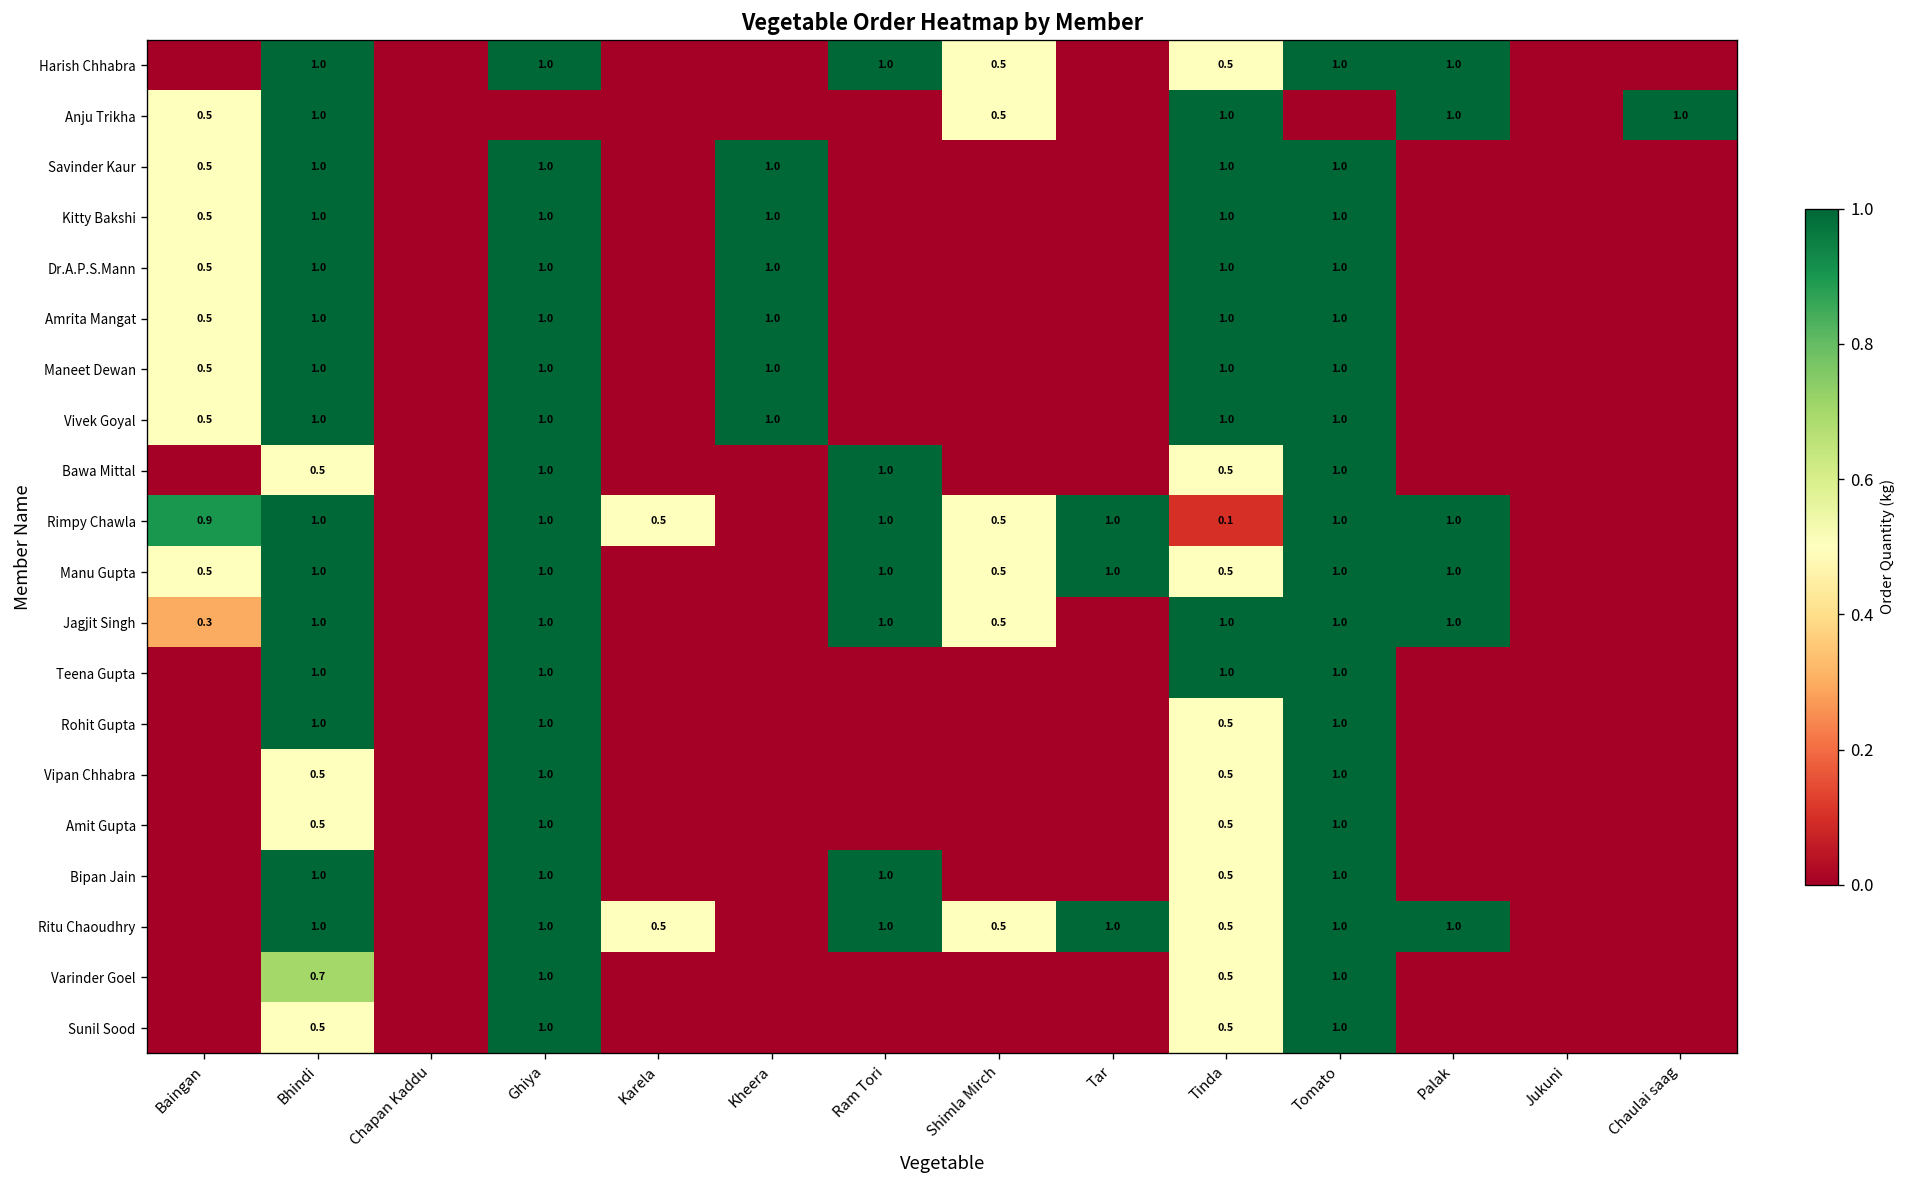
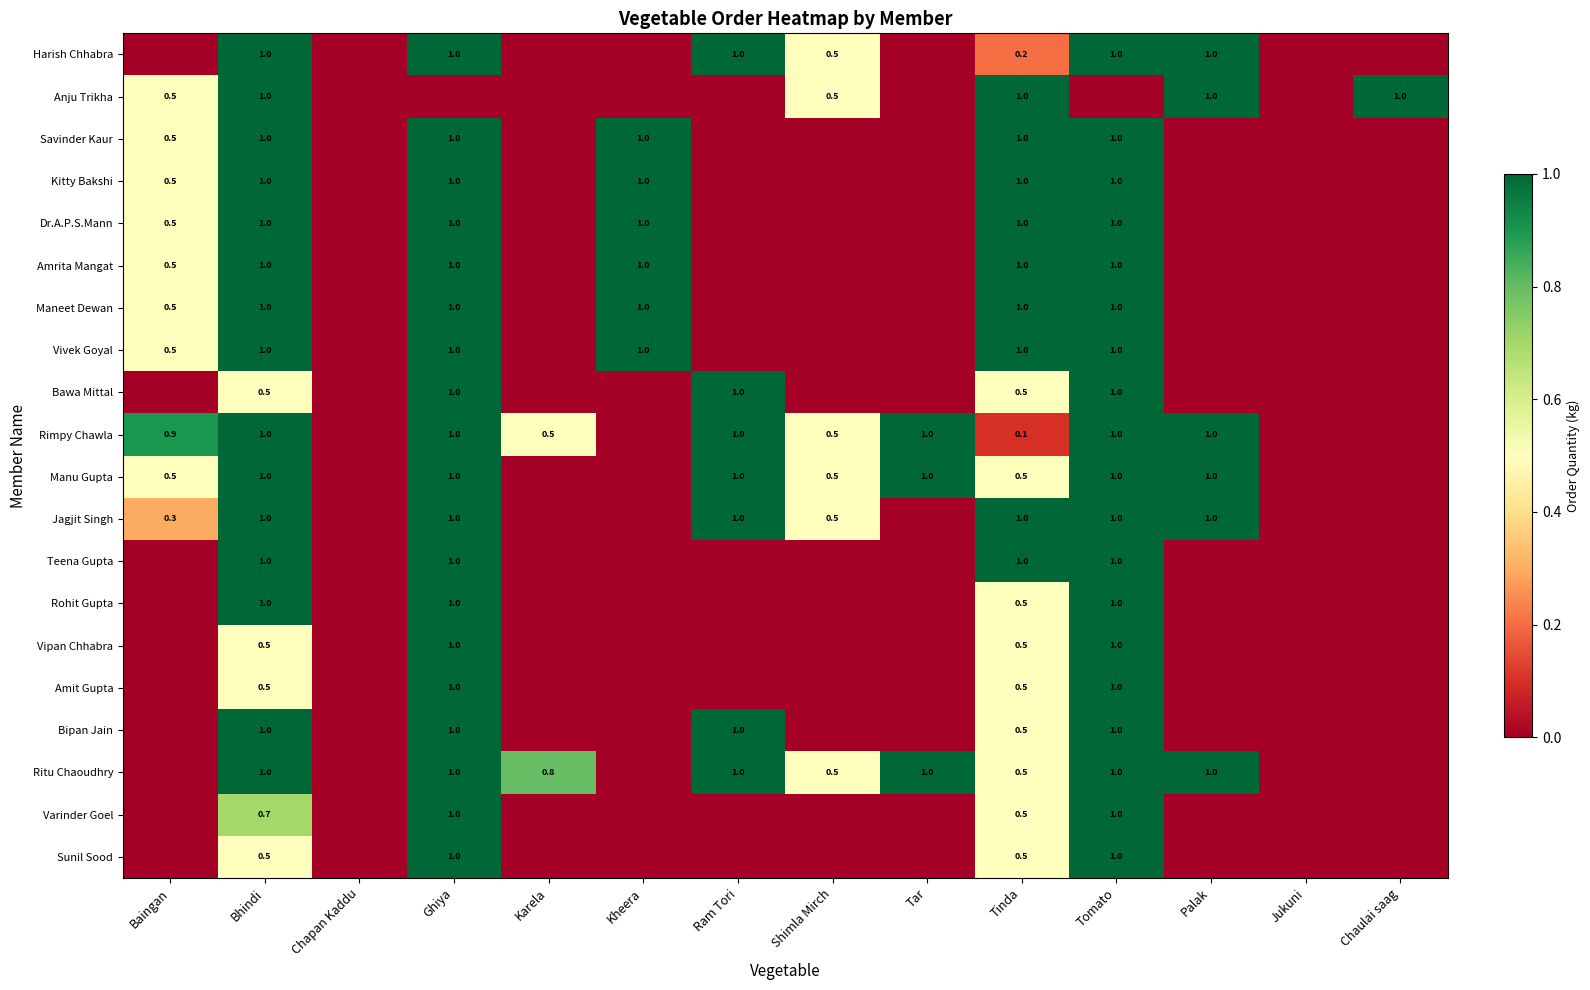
Harish Chhabra, Tinda: 0.5 -> 0.2
Ritu Chaoudhry, Karela: 0.5 -> 0.8
